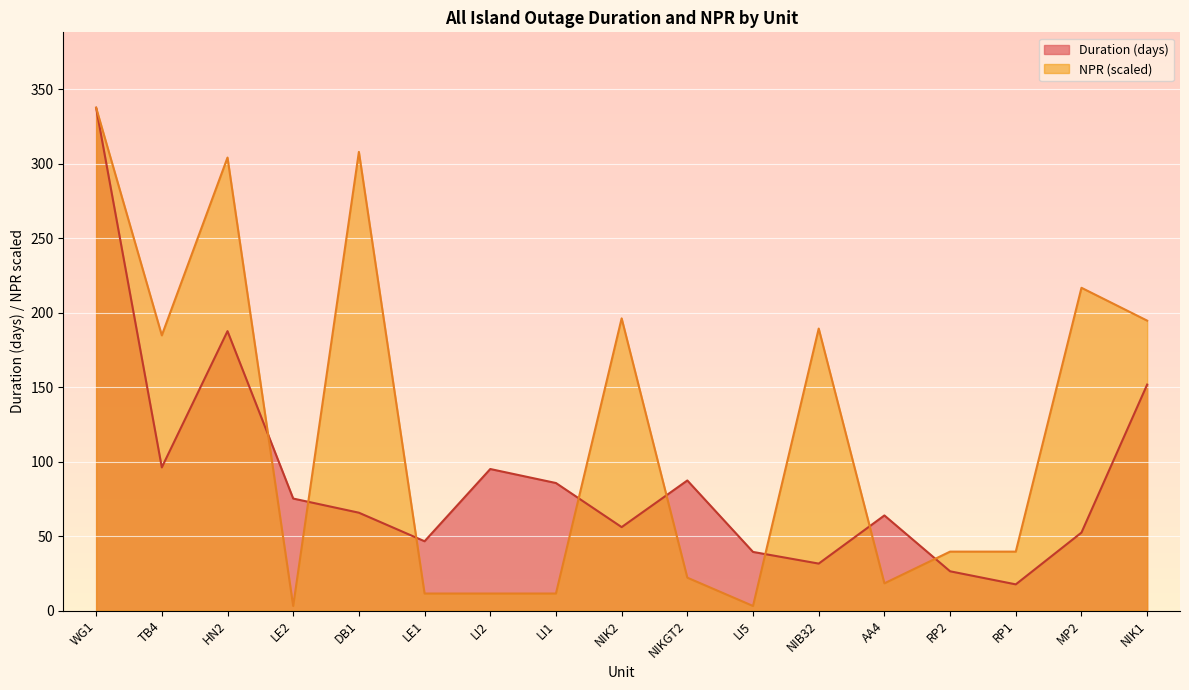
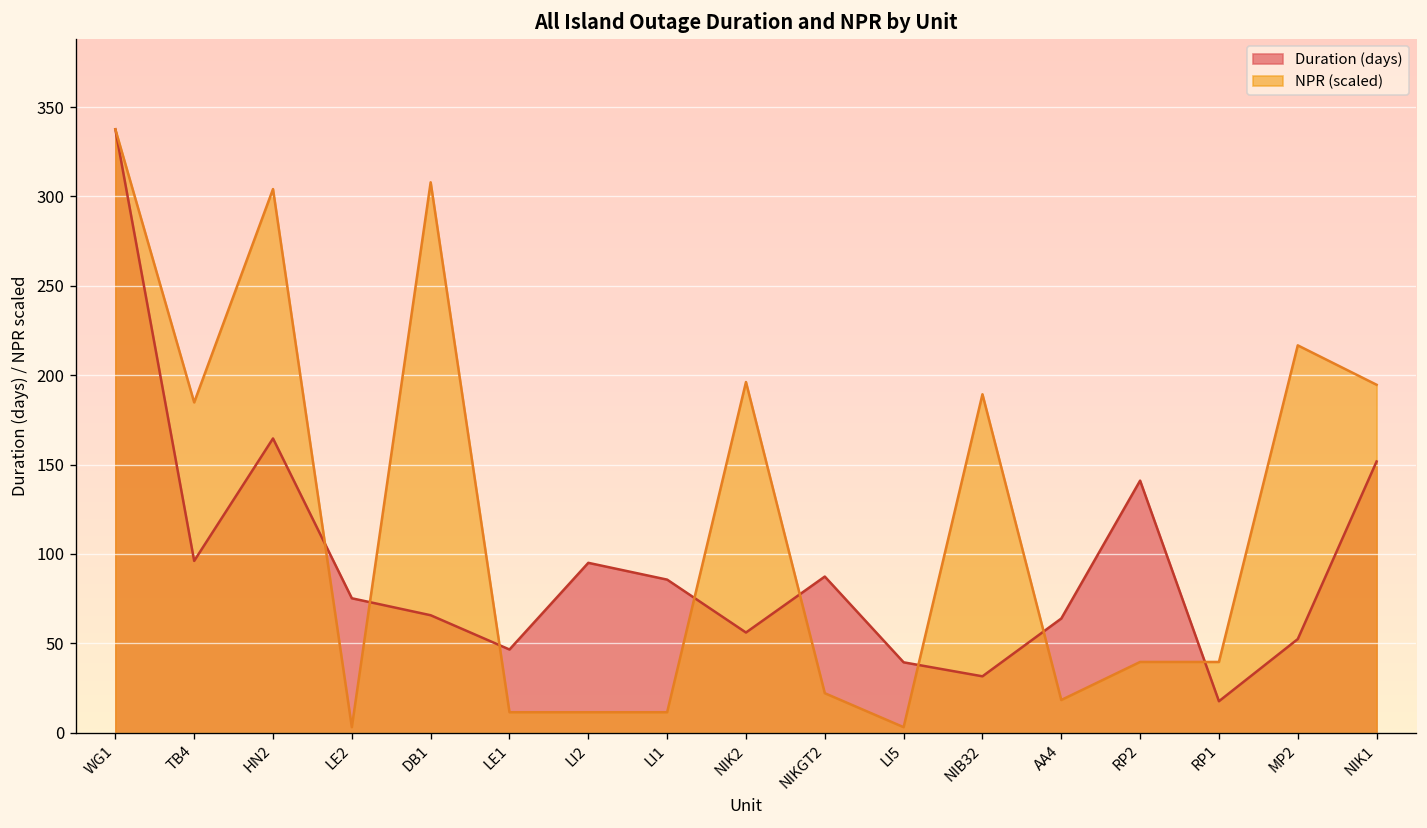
Duration (days), HN2: 188 -> 165
Duration (days), RP2: 26 -> 141
